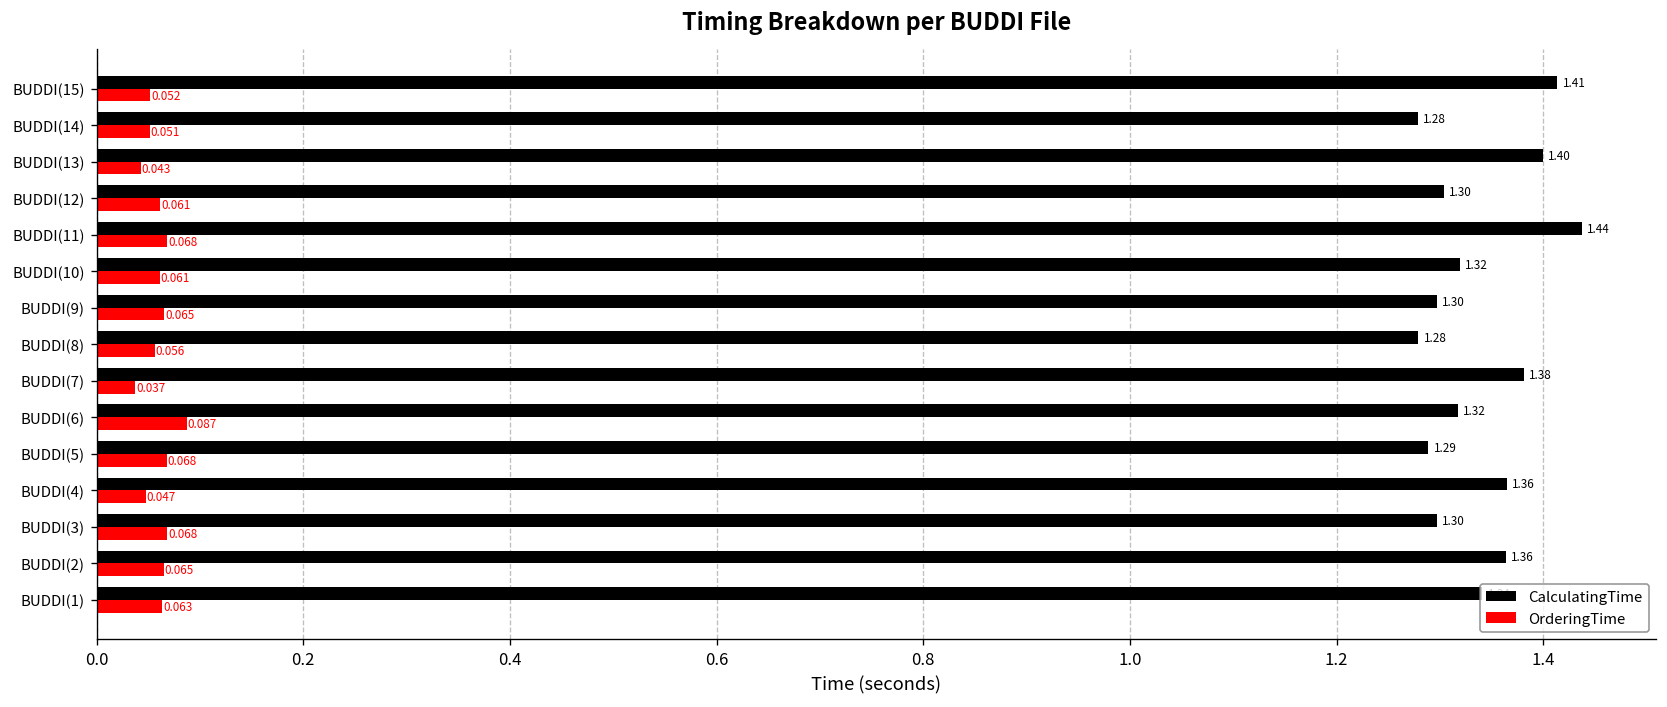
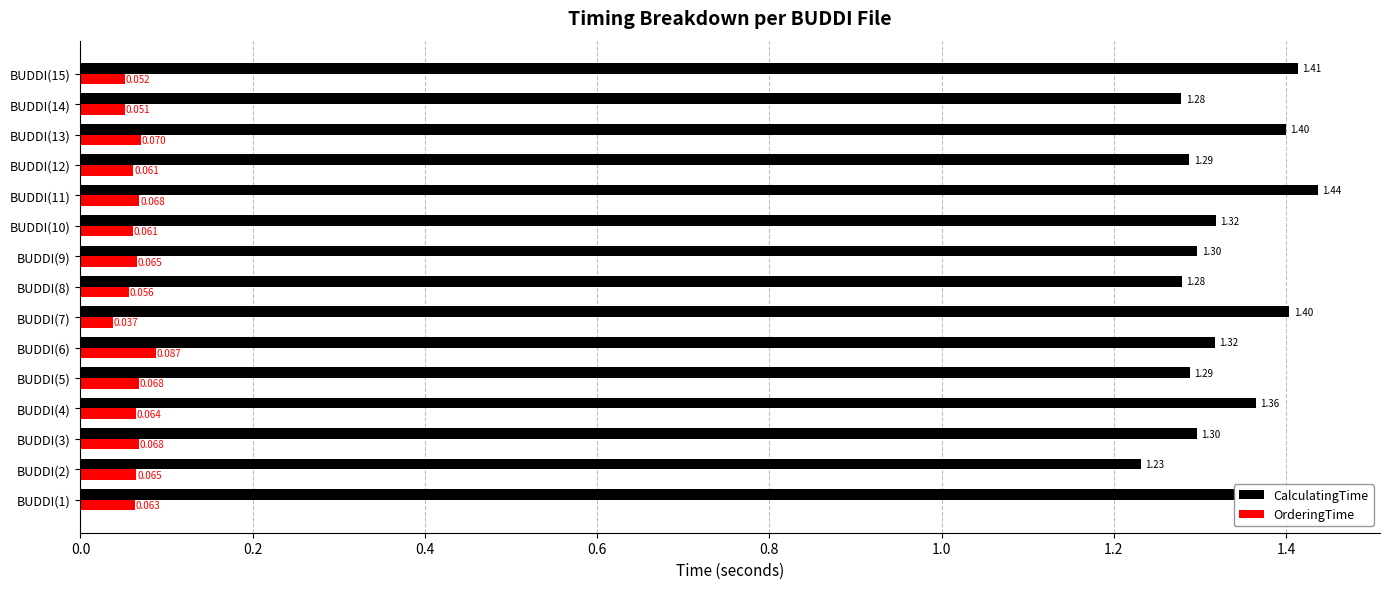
OrderingTime, BUDDI(13): 0.043 -> 0.070
CalculatingTime, BUDDI(12): 1.30 -> 1.29
CalculatingTime, BUDDI(7): 1.38 -> 1.40
OrderingTime, BUDDI(4): 0.047 -> 0.064
CalculatingTime, BUDDI(2): 1.36 -> 1.23
